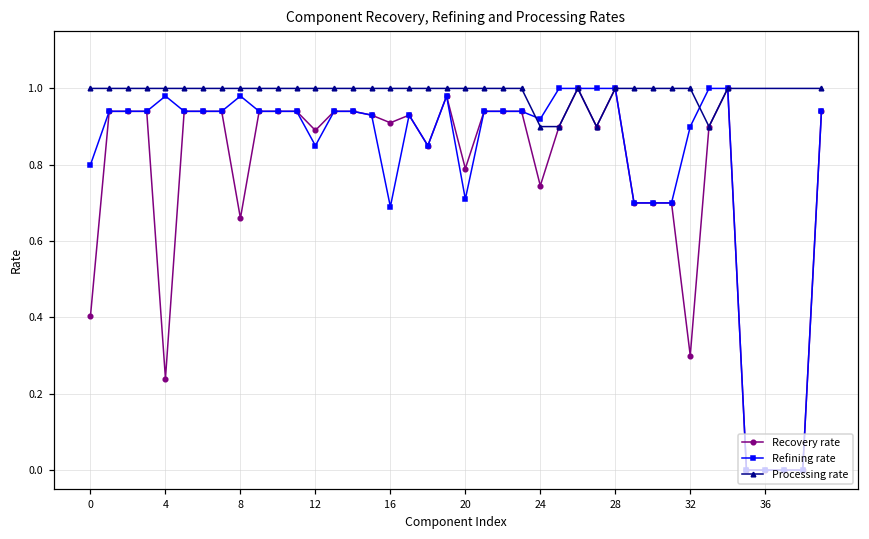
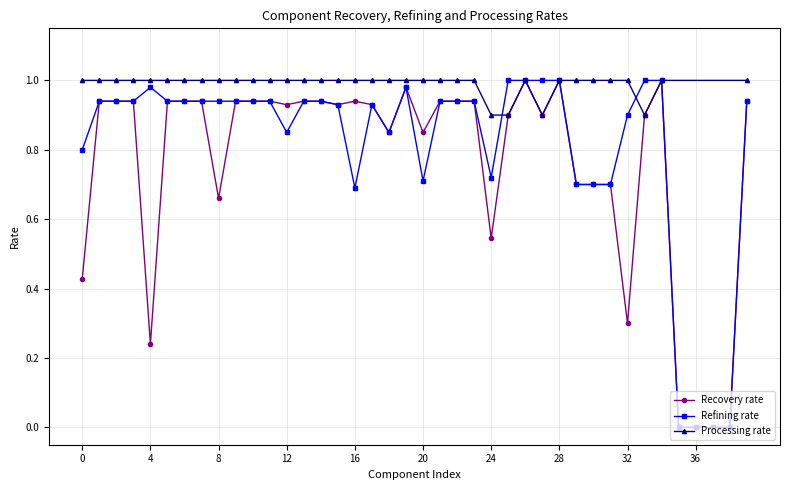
Recovery rate, 0: 0.40 -> 0.43
Refining rate, 8: 0.98 -> 0.94
Recovery rate, 12: 0.89 -> 0.93
Recovery rate, 16: 0.91 -> 0.94
Recovery rate, 20: 0.79 -> 0.85
Recovery rate, 24: 0.75 -> 0.55
Refining rate, 24: 0.92 -> 0.72
